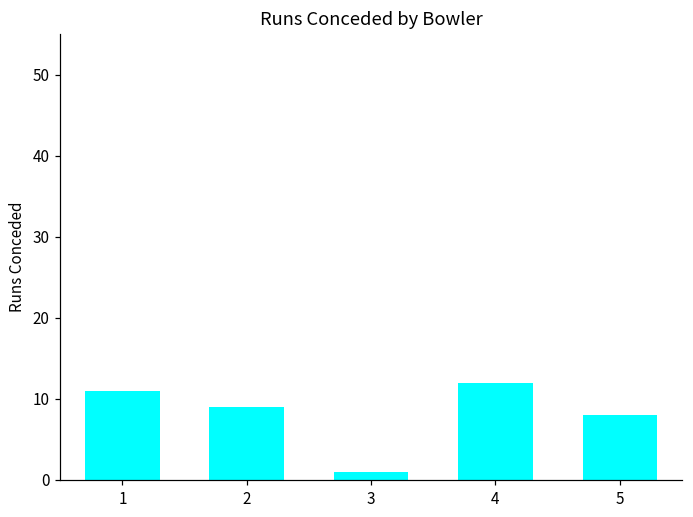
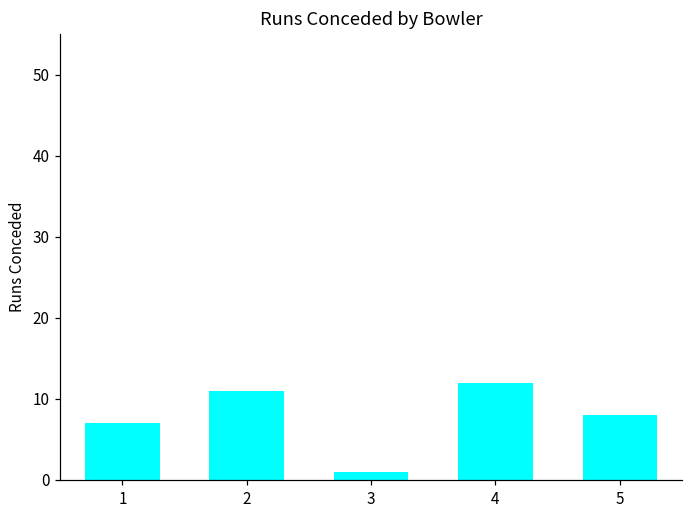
1: 11 -> 7
2: 9 -> 11
